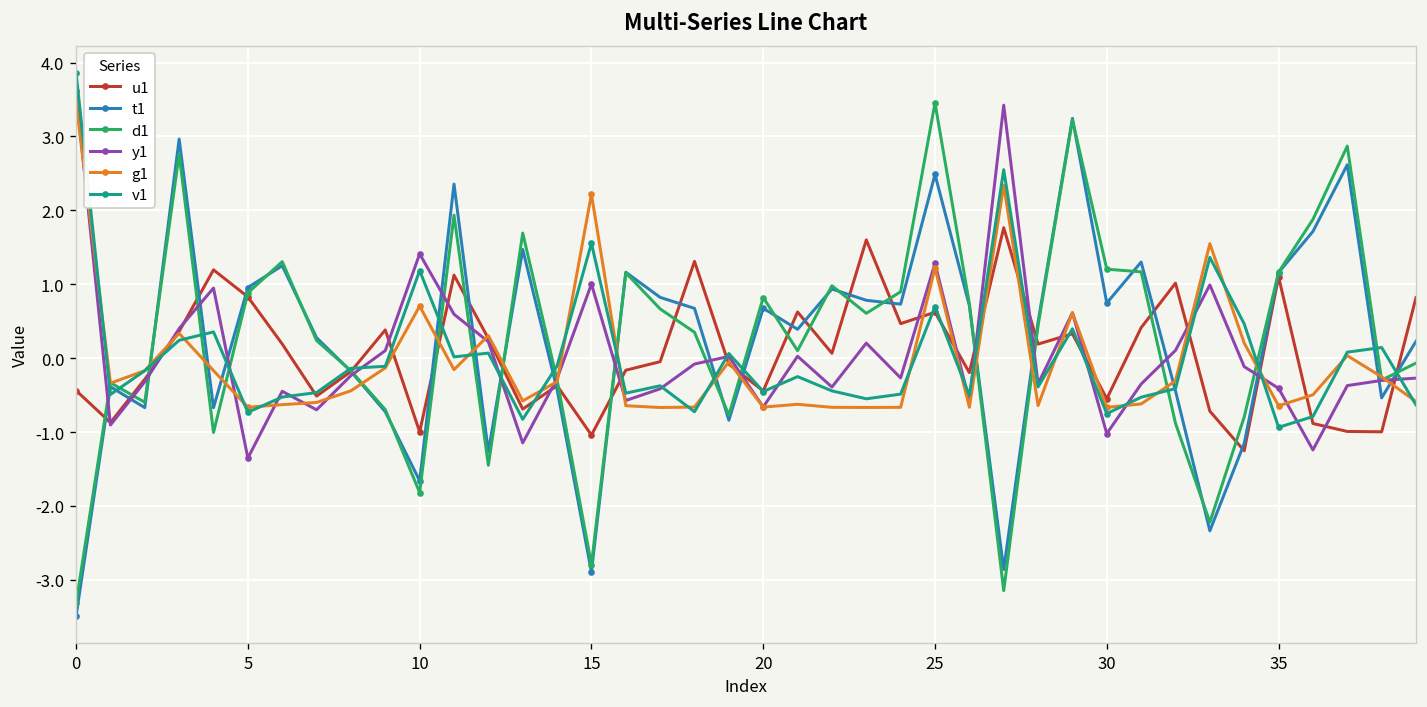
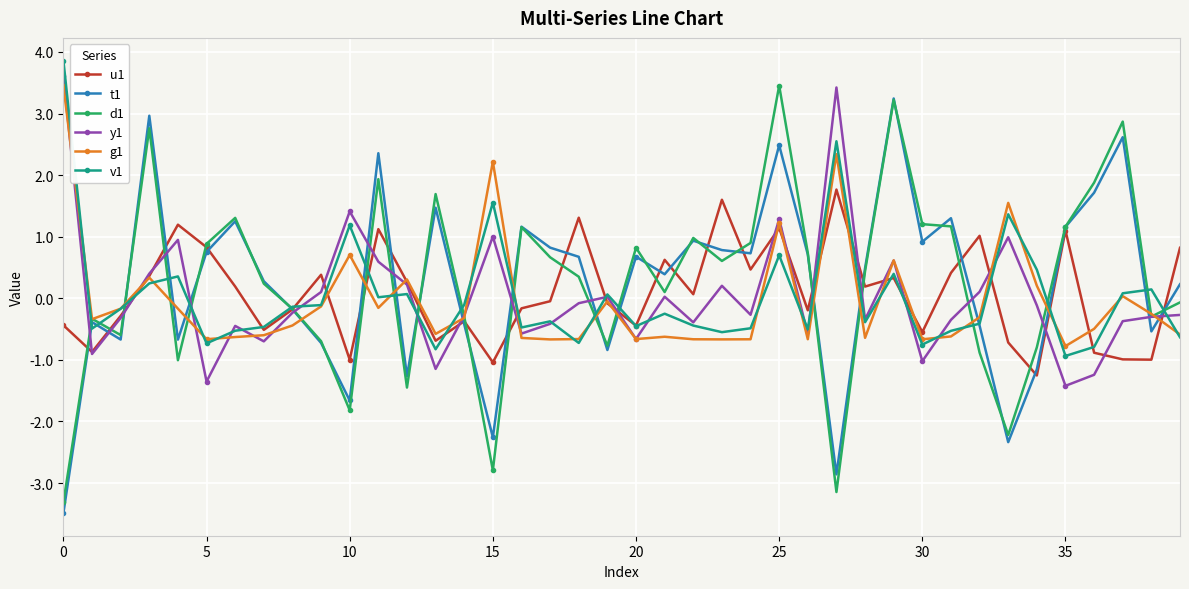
t1, 5: 1.0 -> 0.8
t1, 15: -2.9 -> -2.3
u1, 25: 0.6 -> 1.1
t1, 30: 0.7 -> 0.9
y1, 35: -0.4 -> -1.4
g1, 35: -0.6 -> -0.8
